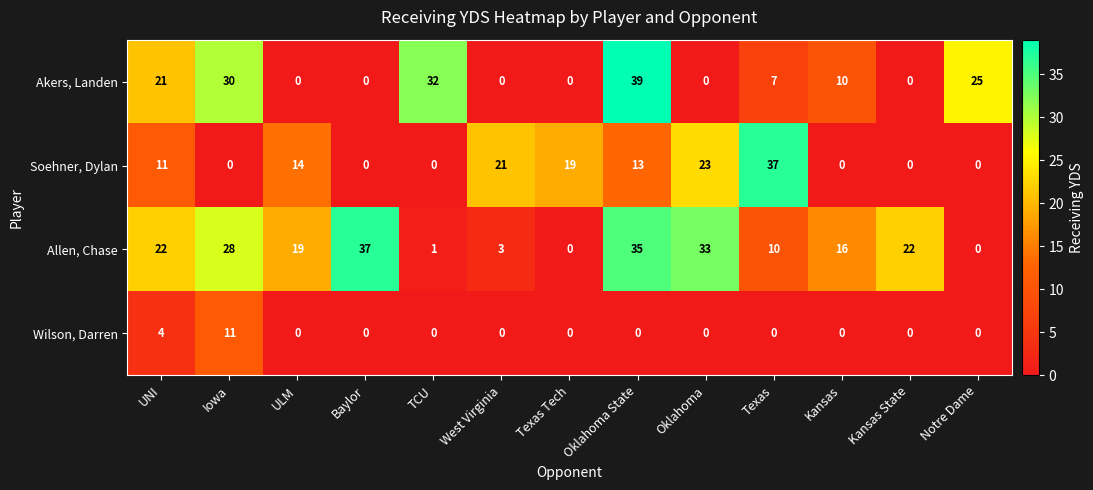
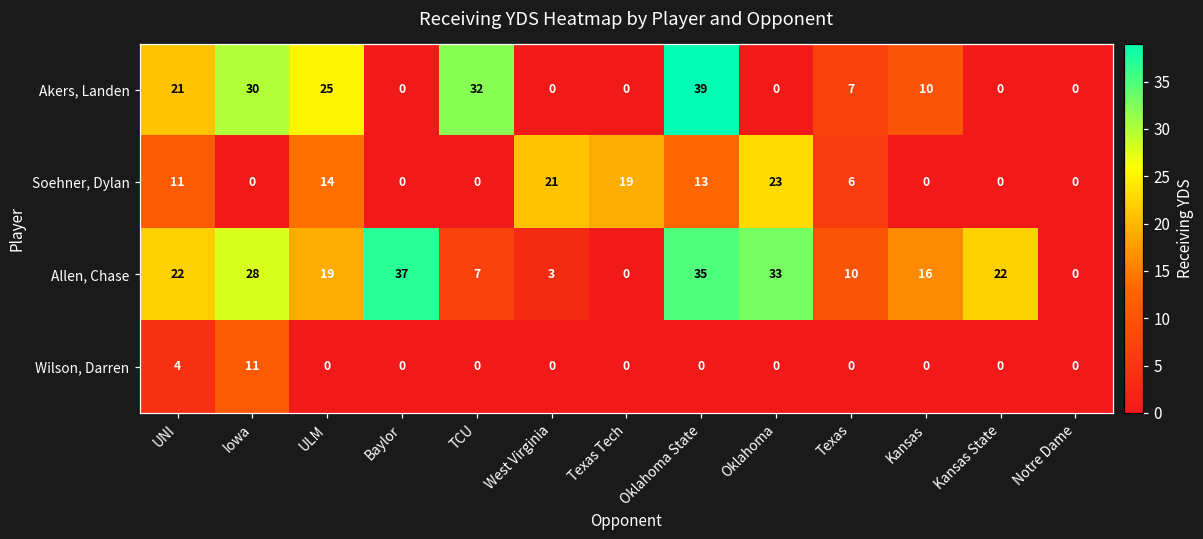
Akers, Landen, ULM: 0 -> 25
Akers, Landen, Notre Dame: 25 -> 0
Soehner, Dylan, Texas: 37 -> 6
Allen, Chase, TCU: 1 -> 7
